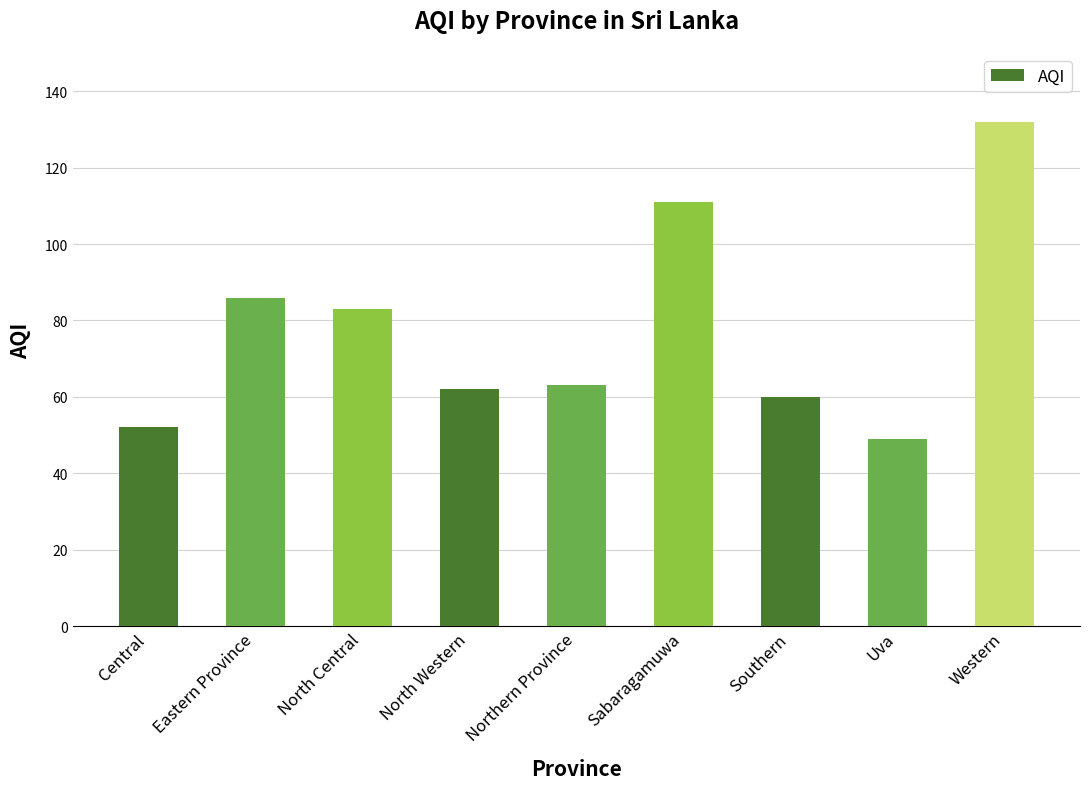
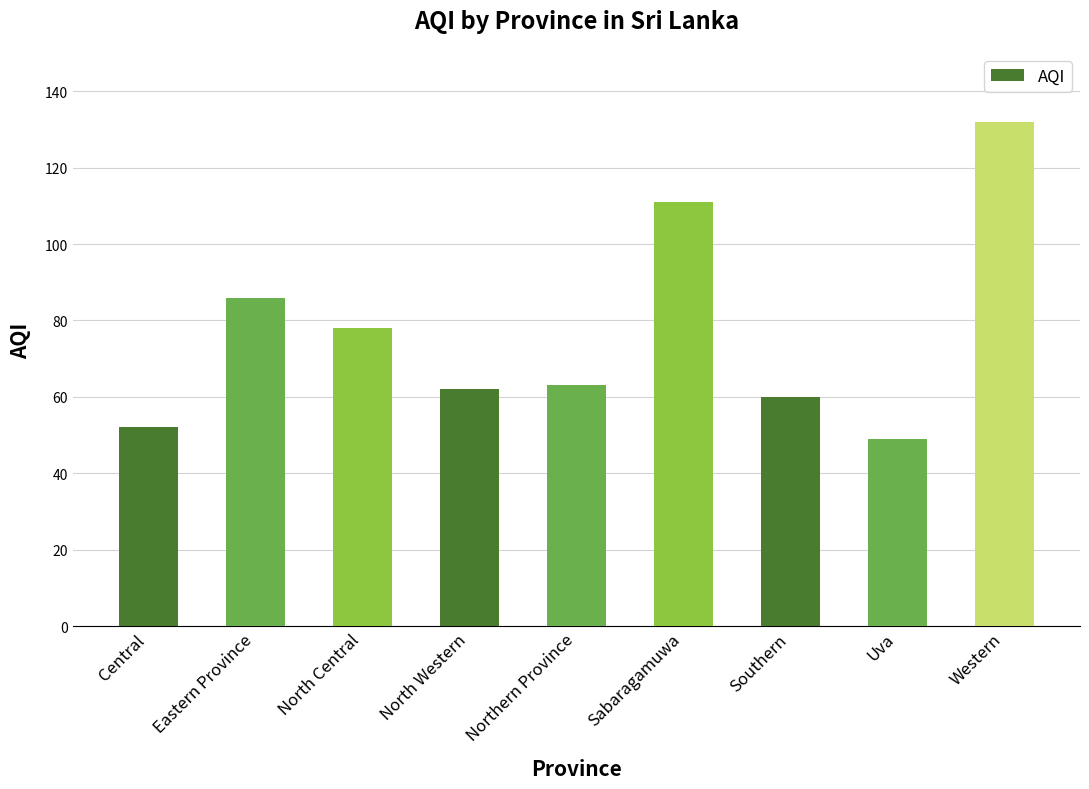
North Central: 83 -> 78
